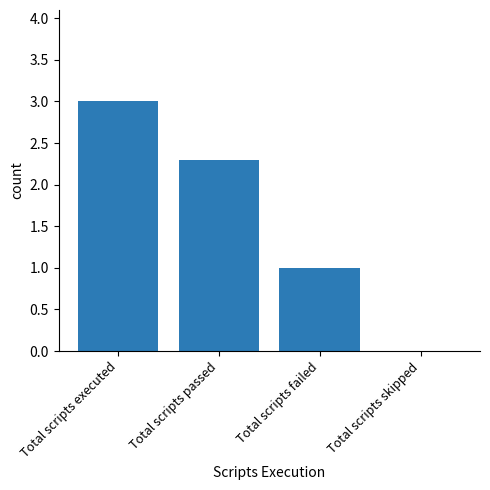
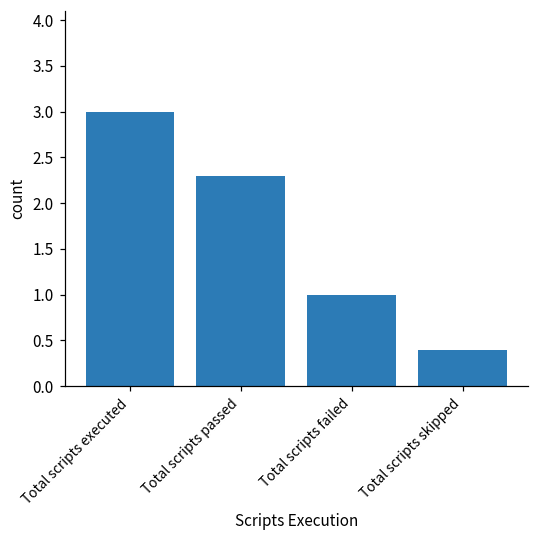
Total scripts skipped: 0.0 -> 0.4
